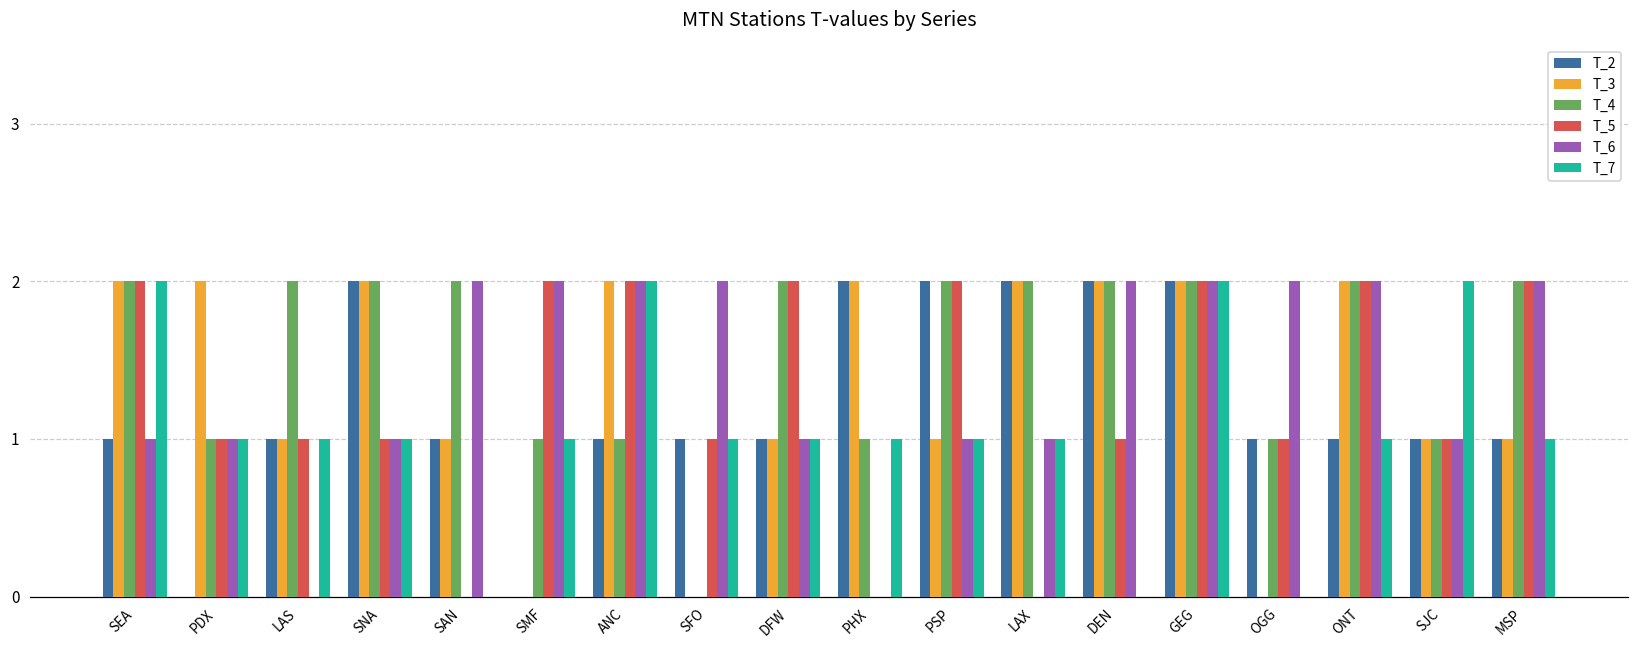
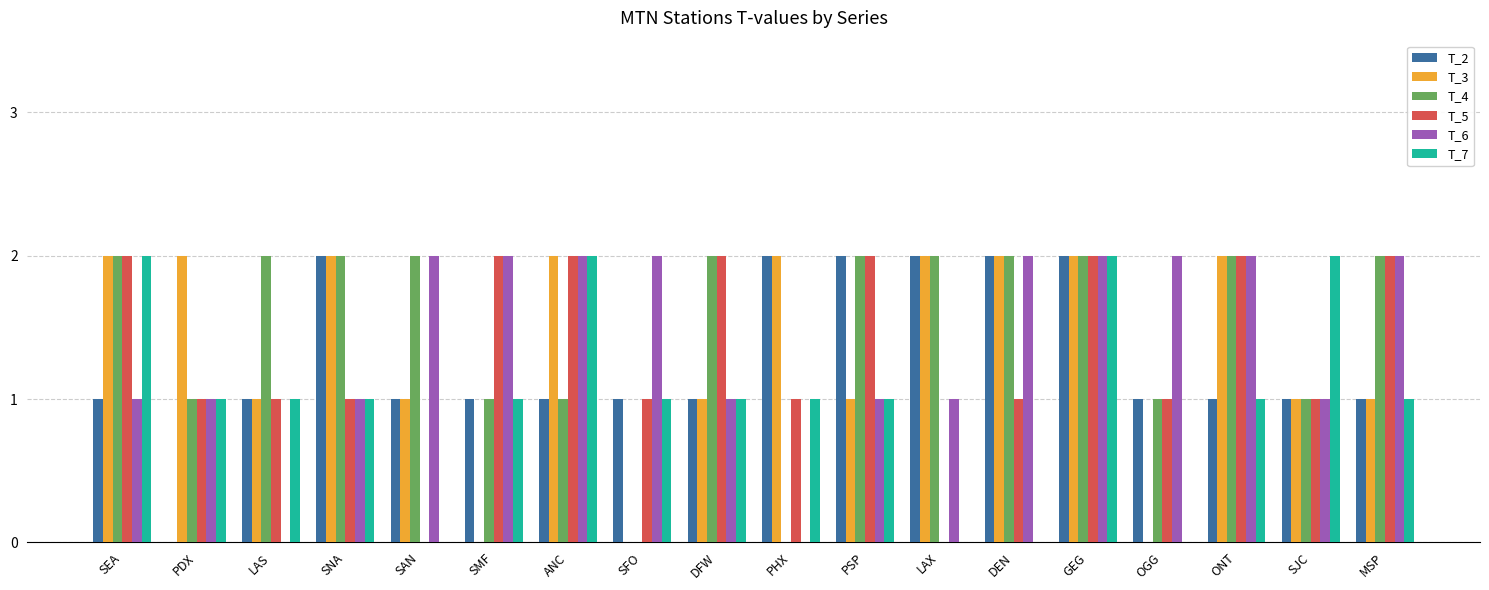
T_2, SMF: 0 -> 1
T_4, PHX: 1 -> 0
T_5, PHX: 0 -> 1
T_7, LAX: 1 -> 0
